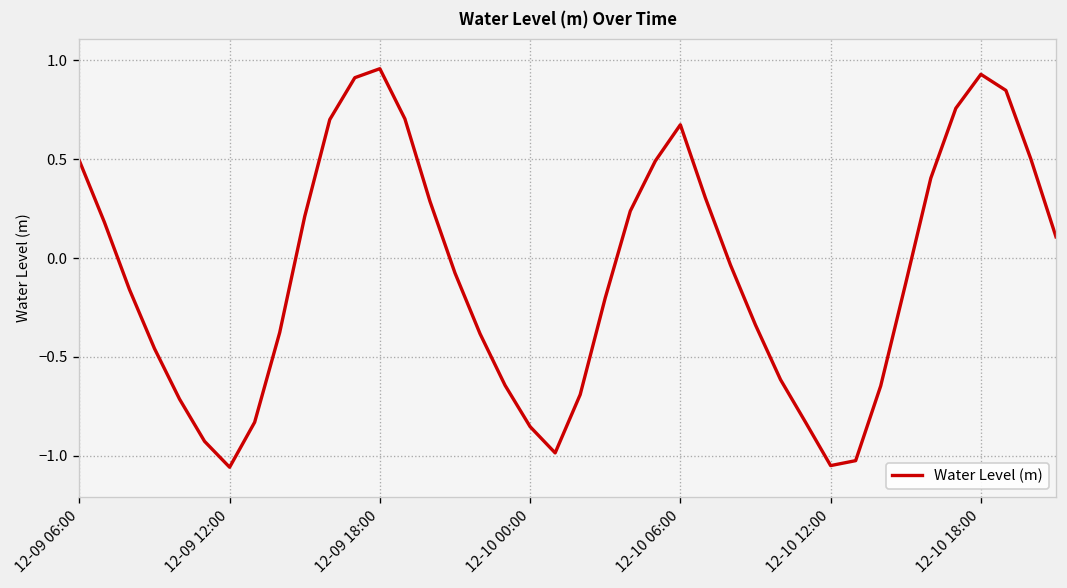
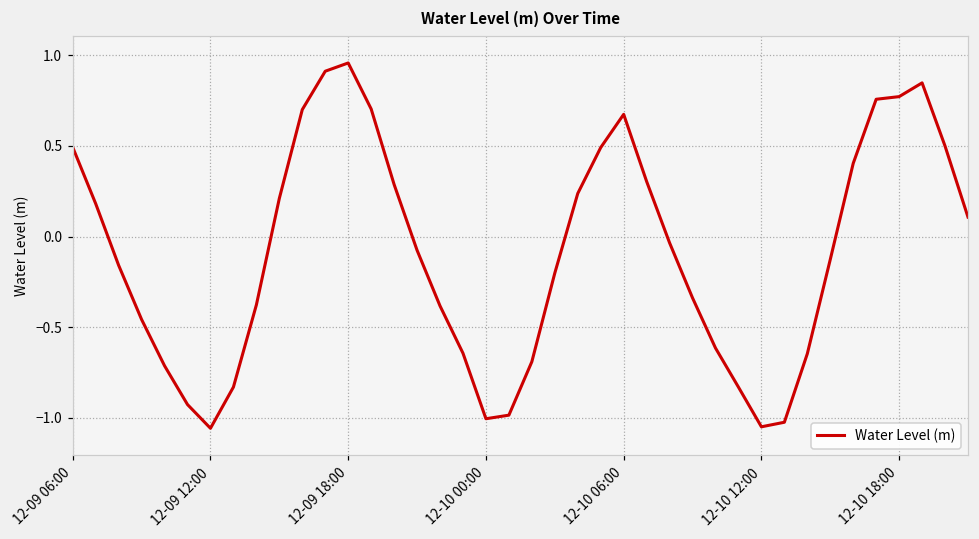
12-10 00:00: -0.85 -> -1.01
12-10 18:00: 0.93 -> 0.77
